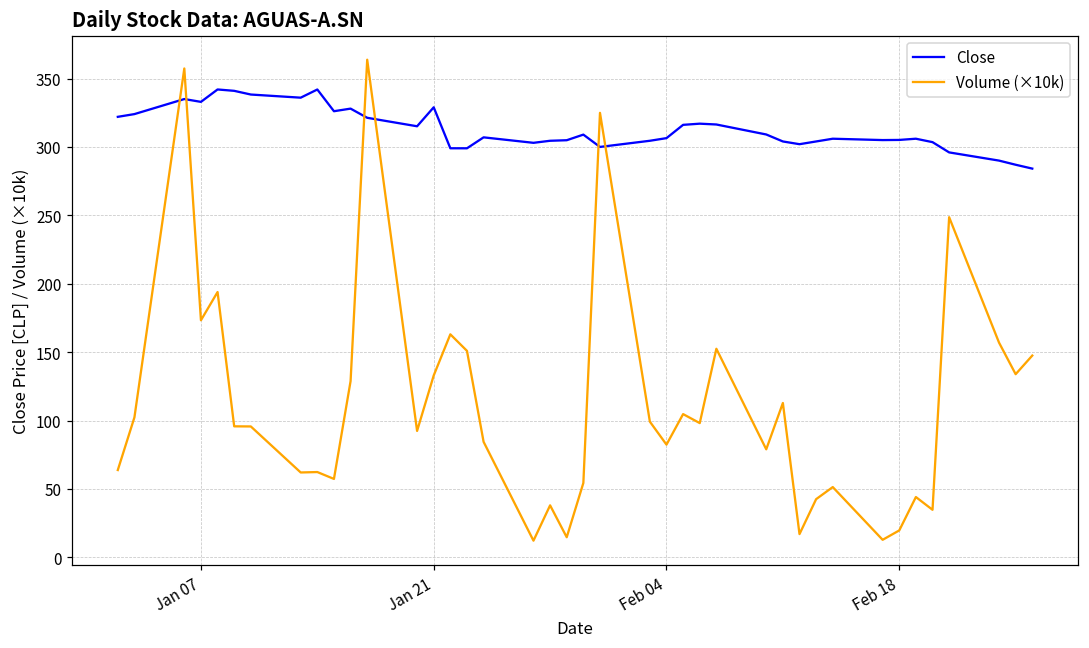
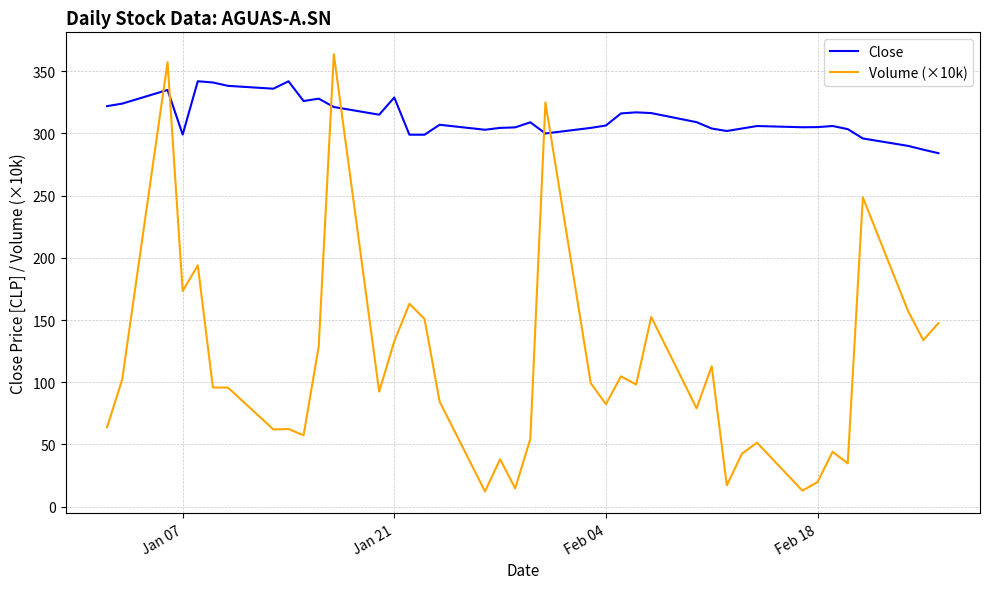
Close, Jan 07: 333 -> 299
